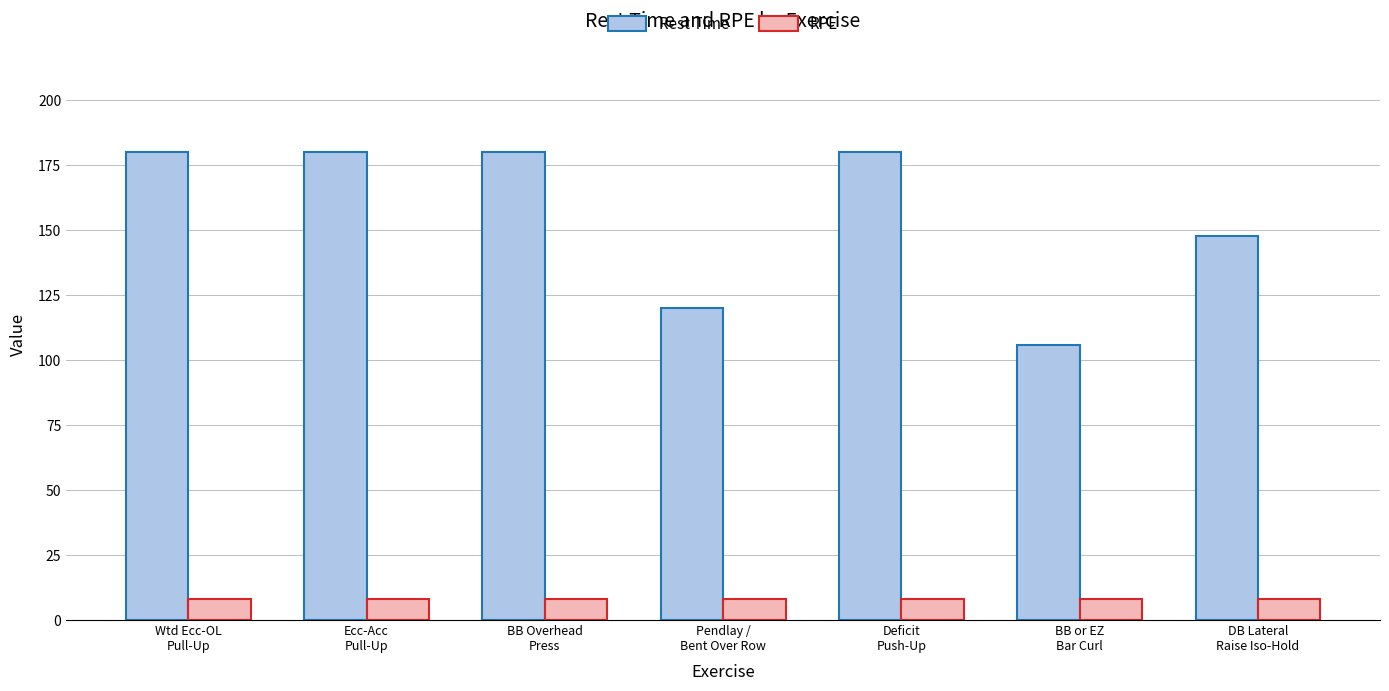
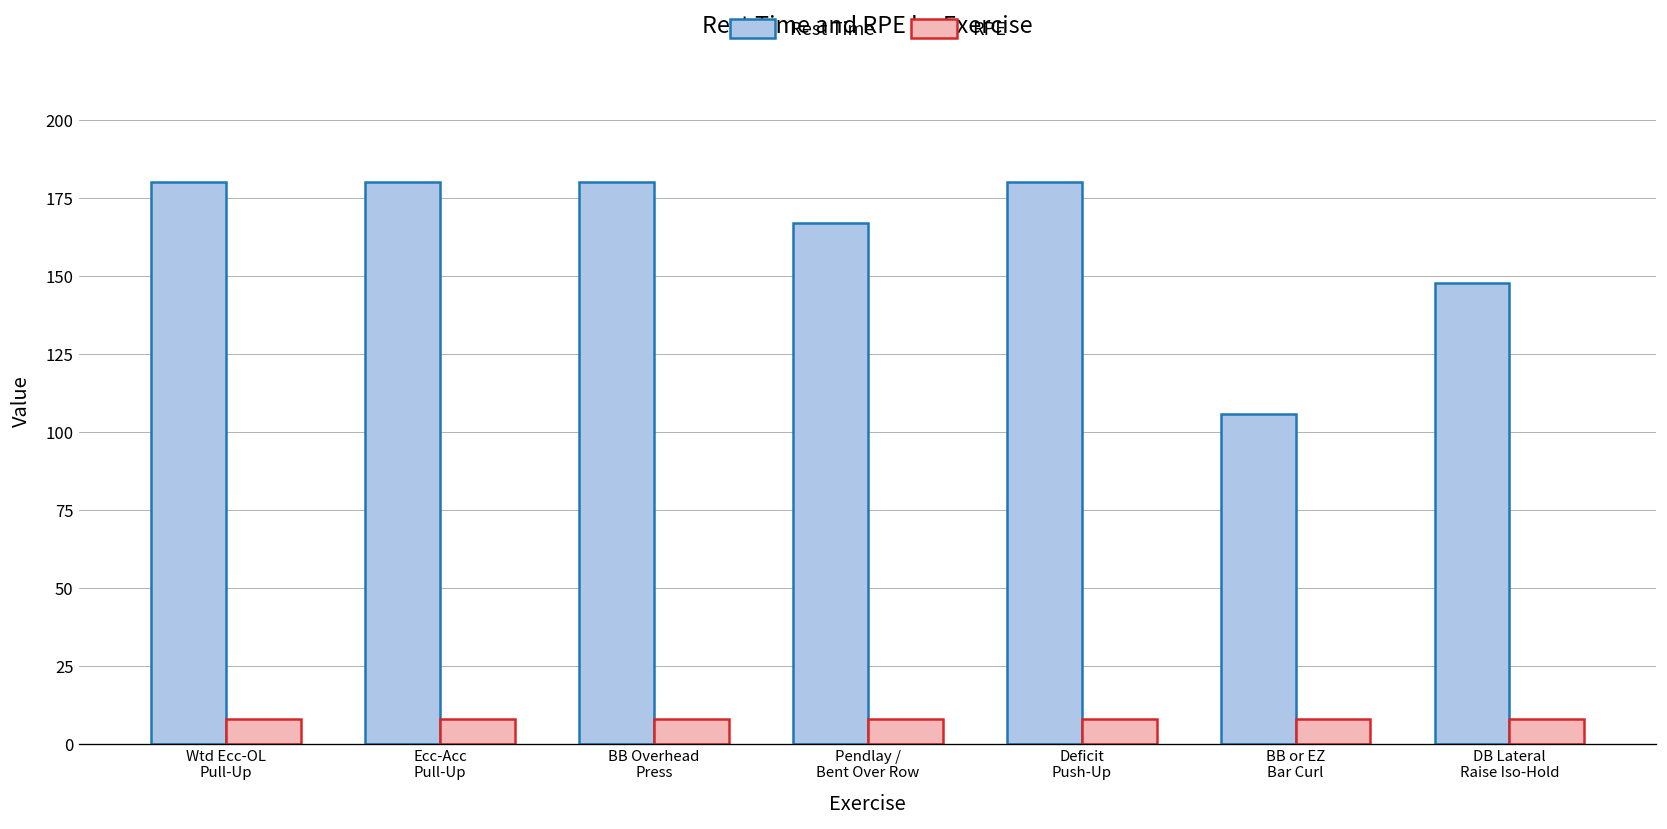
Rest Time, Pendlay / Bent Over Row: 120 -> 167
